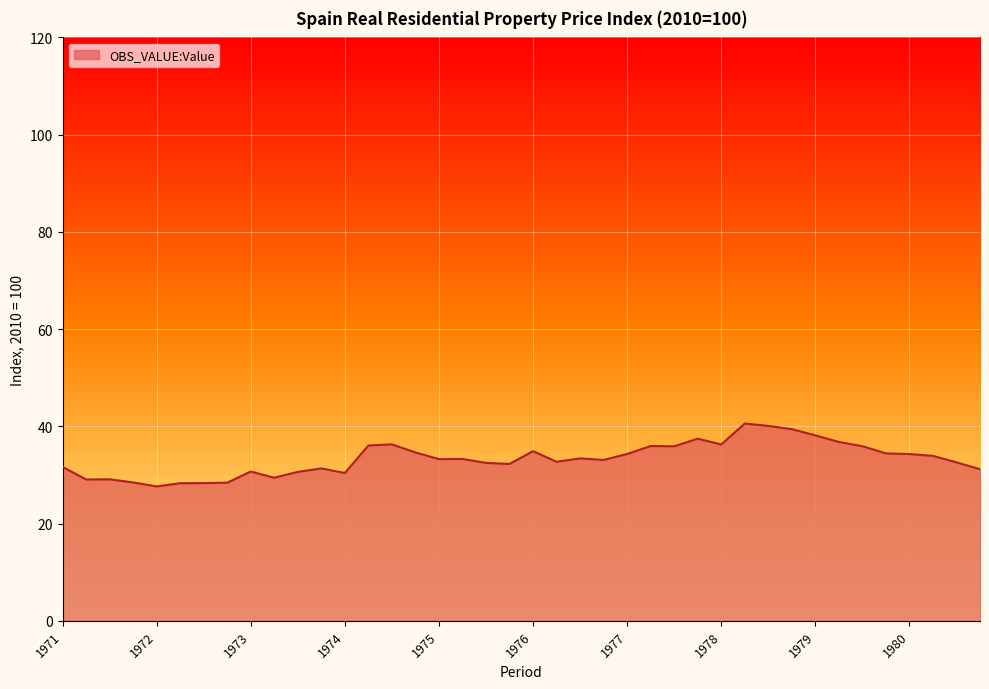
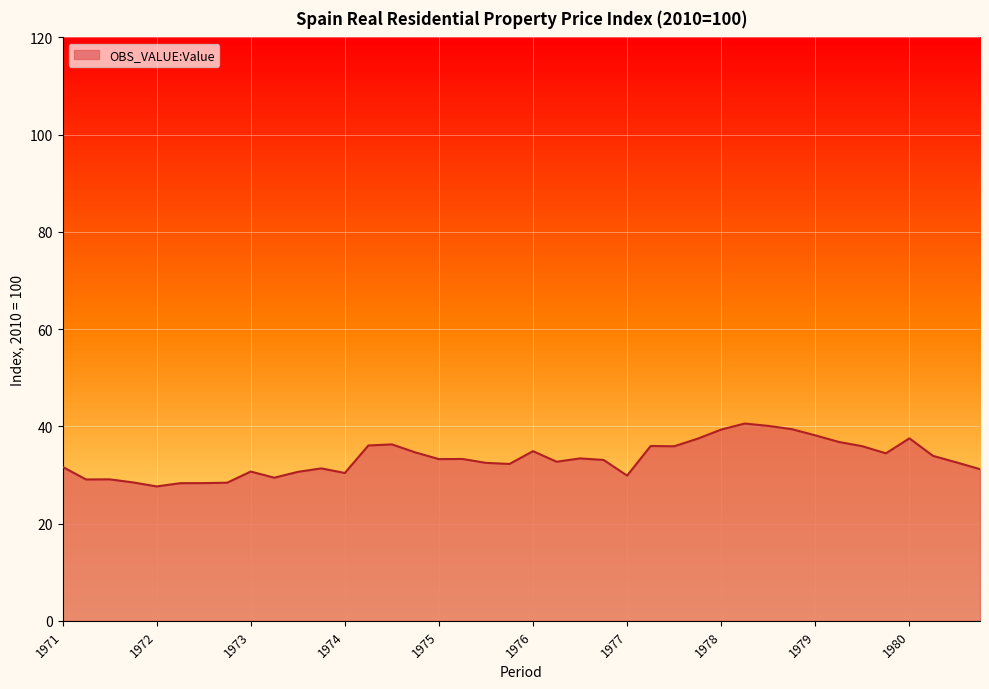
1977: 34 -> 30
1978: 36 -> 39
1980: 34 -> 38
